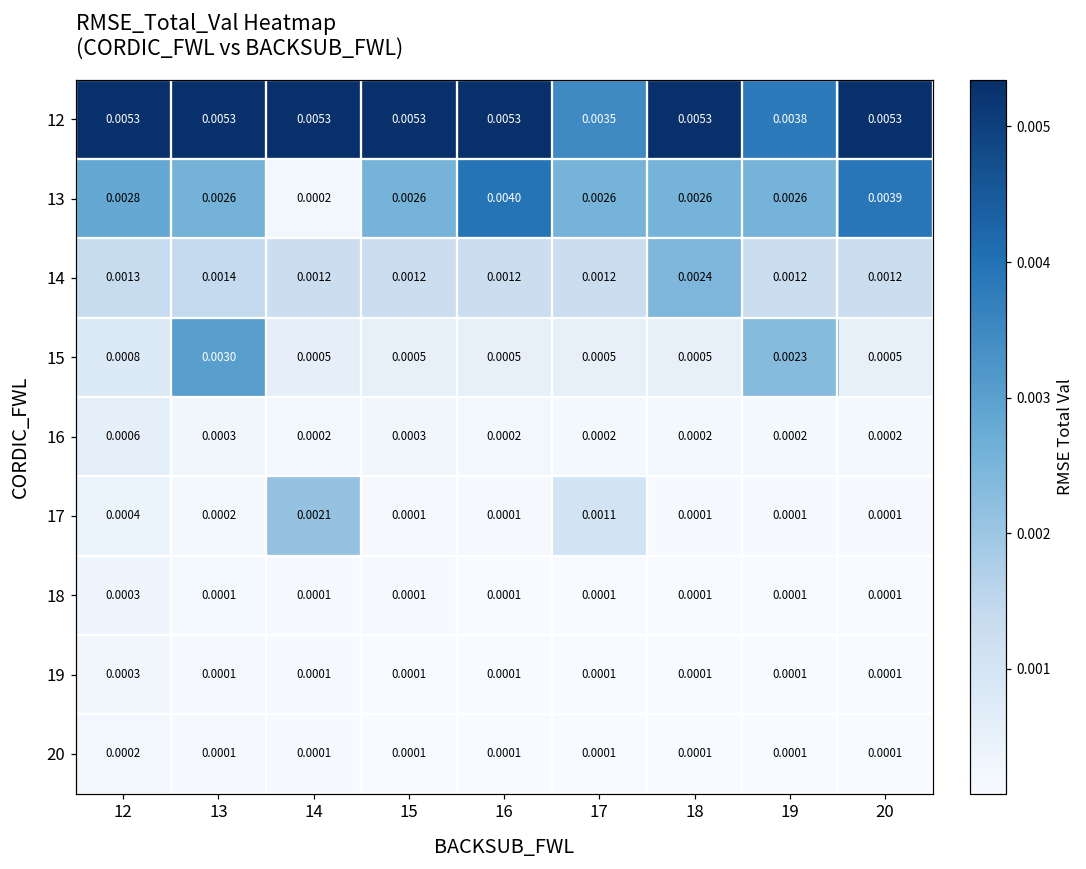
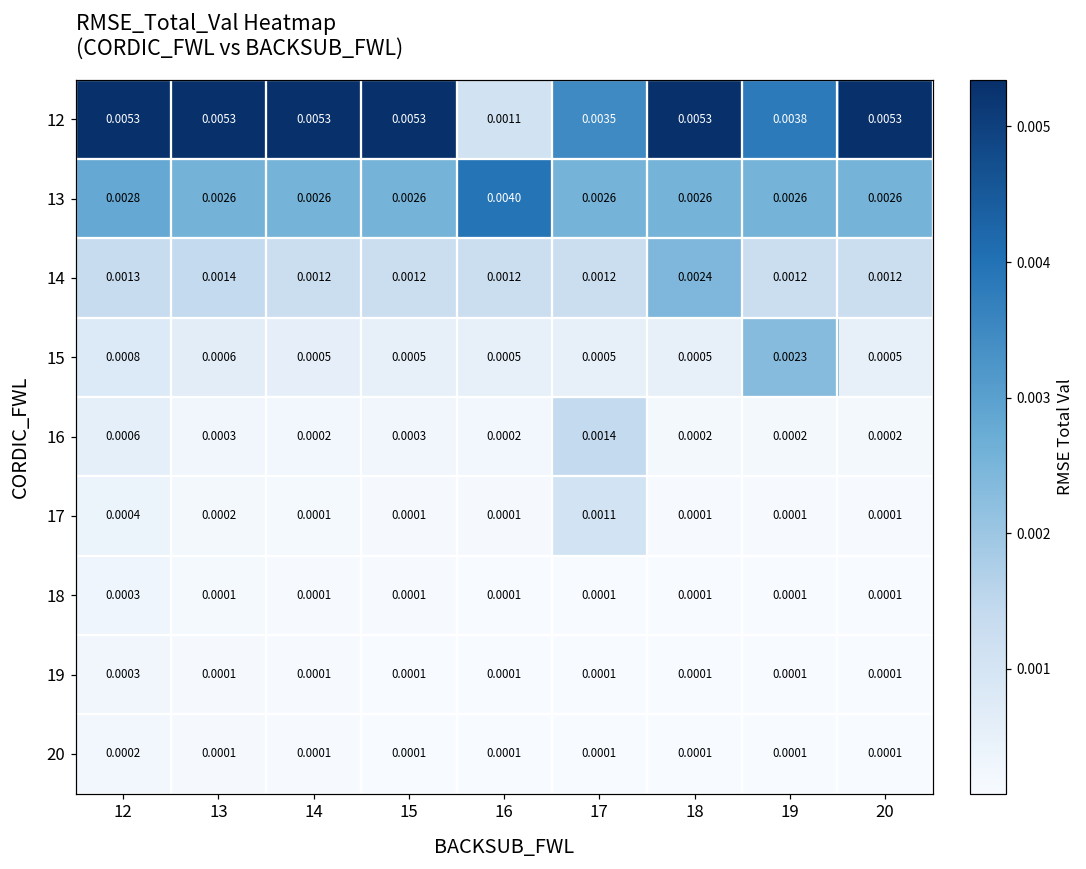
12, 16: 0.0053 -> 0.0011
13, 14: 0.0002 -> 0.0026
13, 20: 0.0039 -> 0.0026
15, 13: 0.0030 -> 0.0006
16, 17: 0.0002 -> 0.0014
17, 14: 0.0021 -> 0.0001
